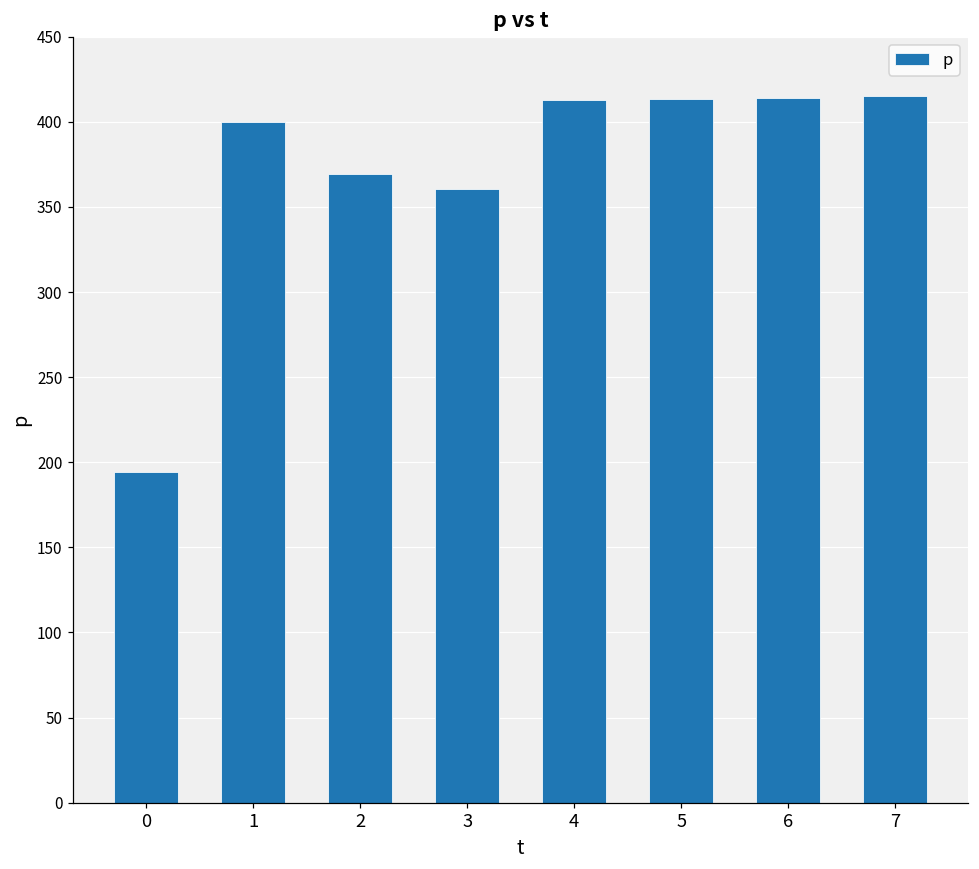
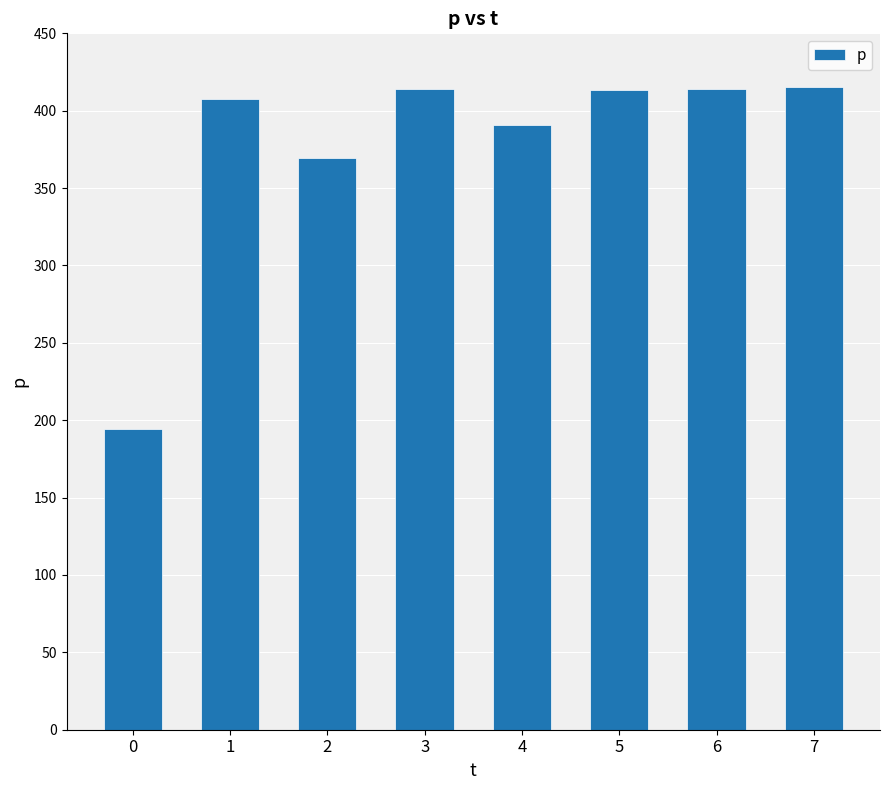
1: 400 -> 408
3: 361 -> 414
4: 413 -> 391
